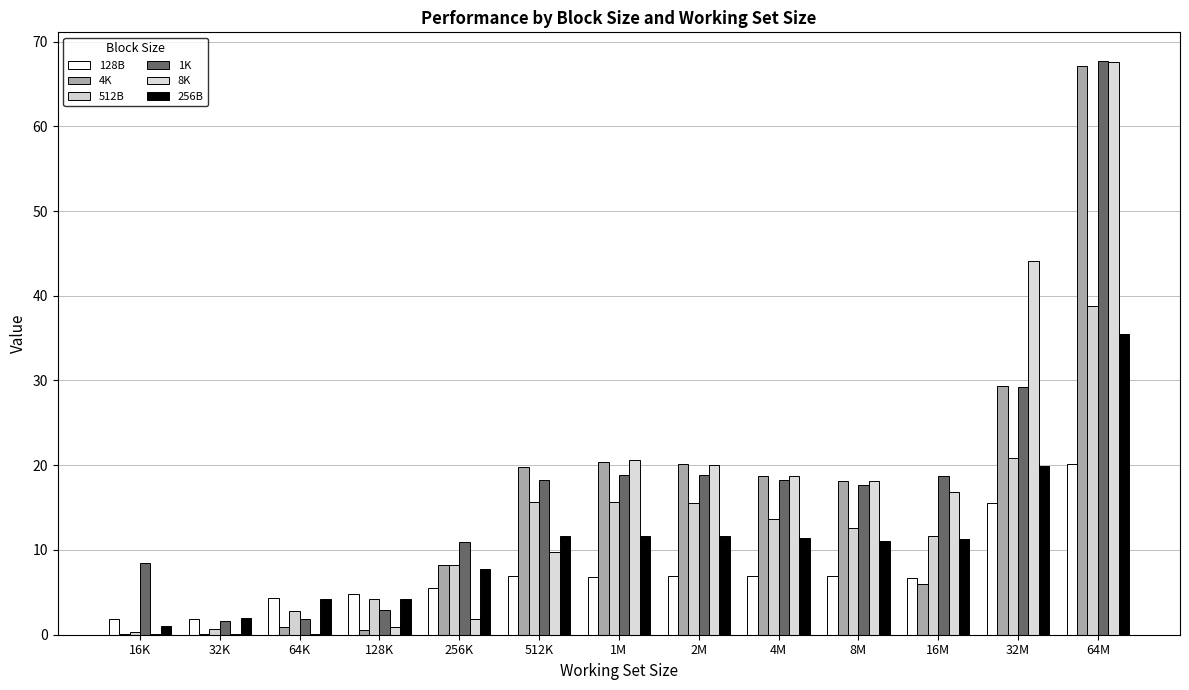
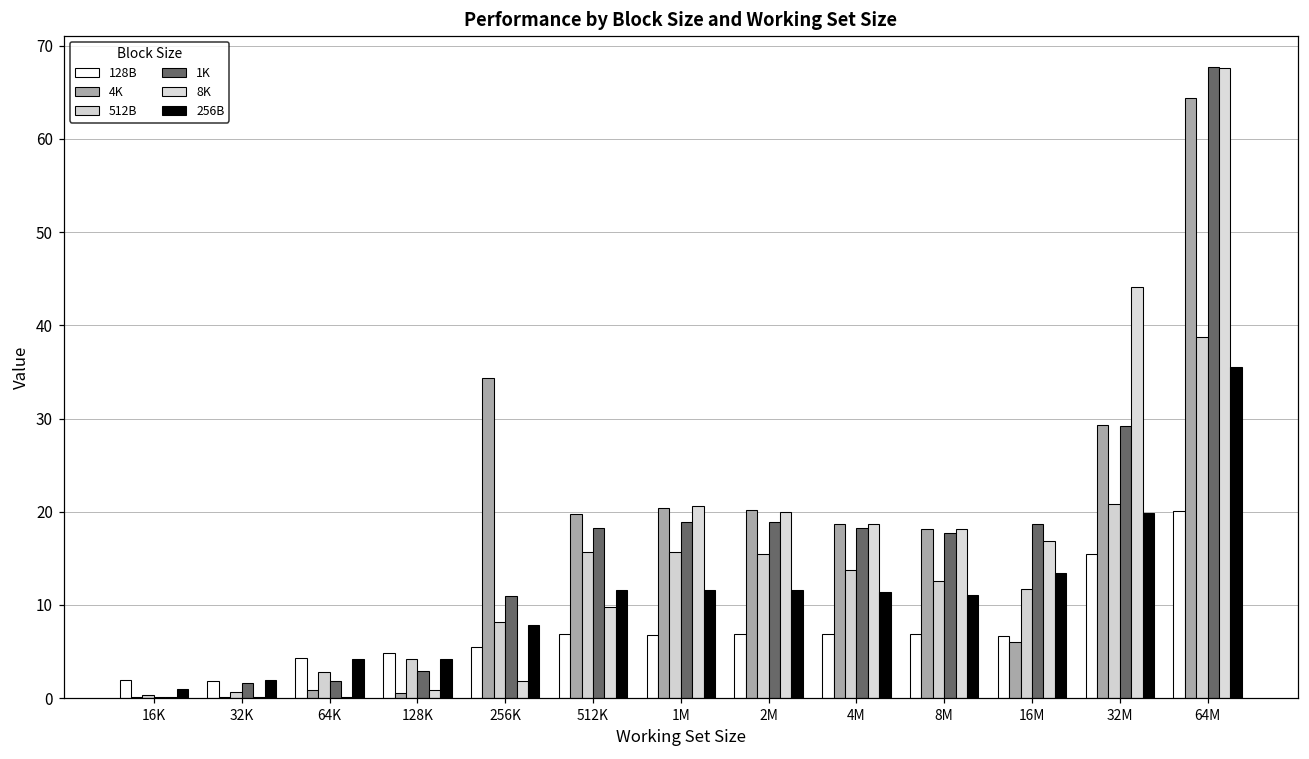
1K, 16K: 9 -> 0
4K, 256K: 8 -> 34
256B, 16M: 11 -> 13
4K, 64M: 67 -> 64
